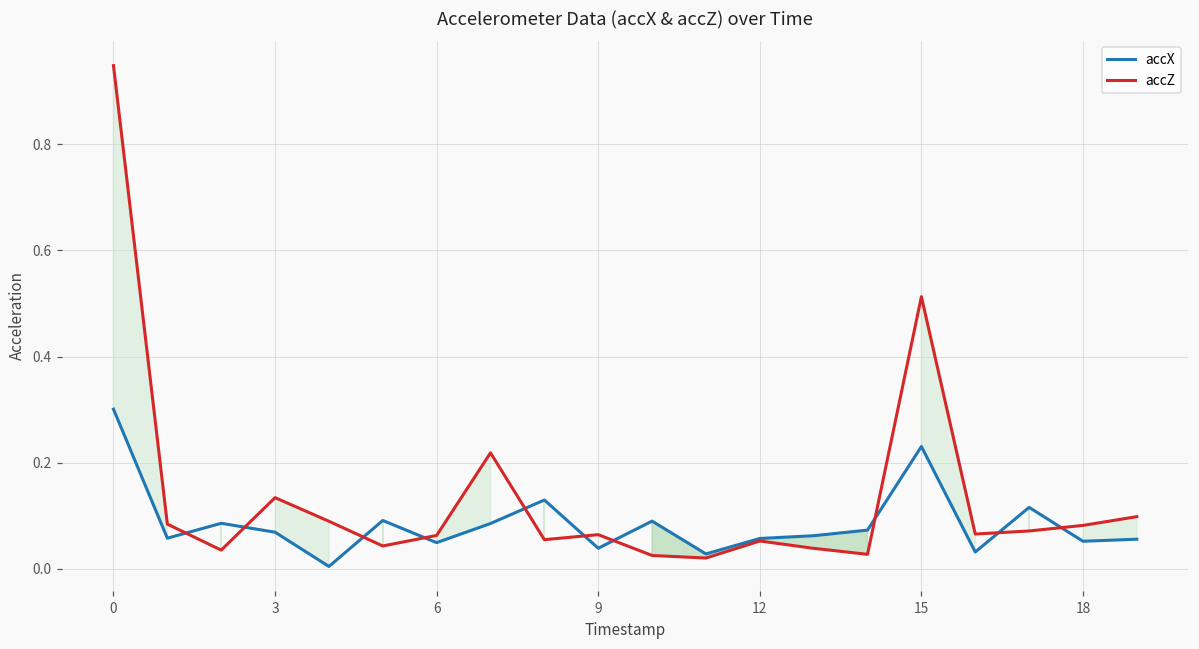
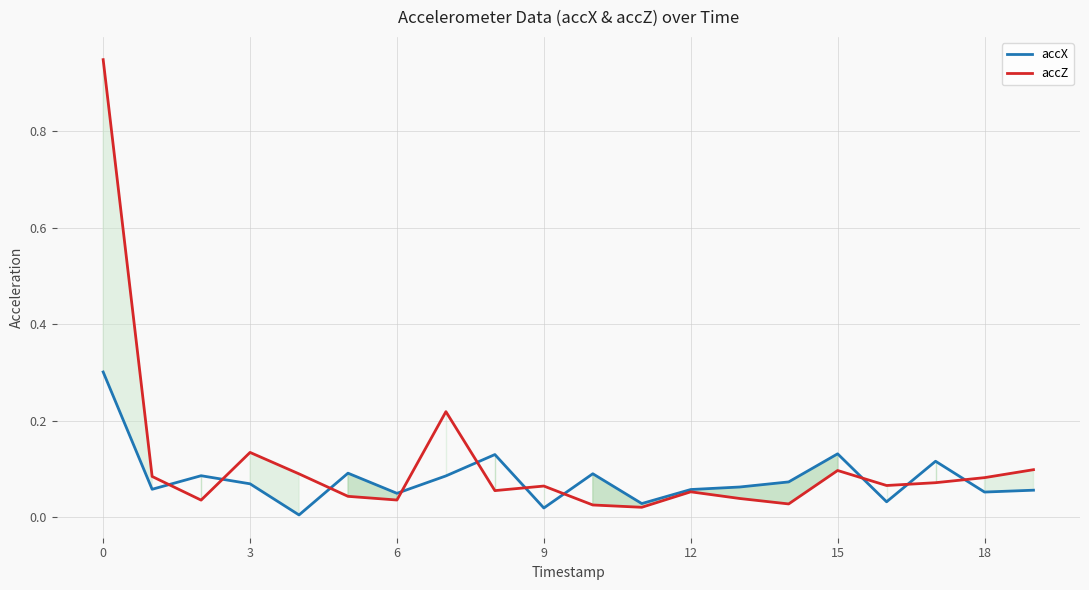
accZ, 6: 0.06 -> 0.04
accX, 9: 0.04 -> 0.02
accX, 15: 0.23 -> 0.13
accZ, 15: 0.51 -> 0.10
